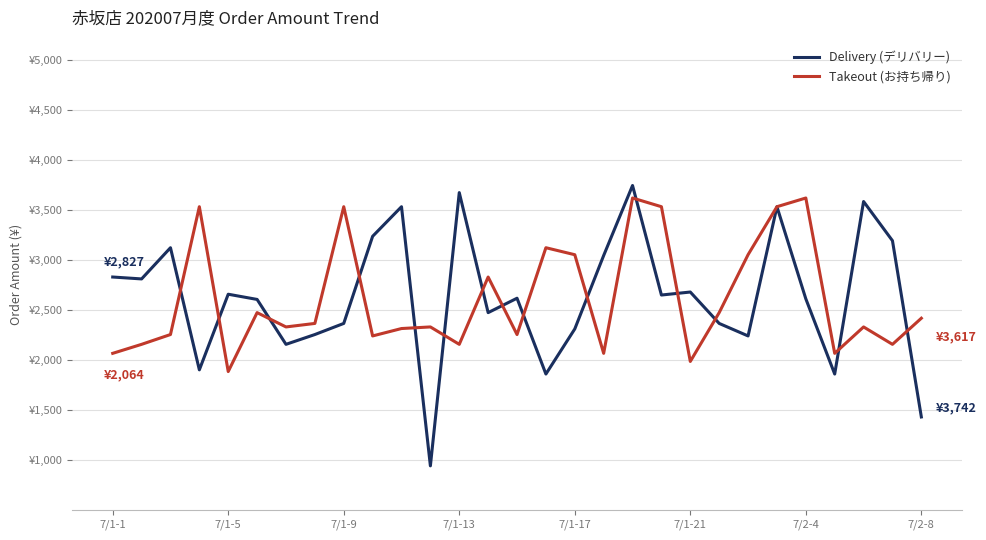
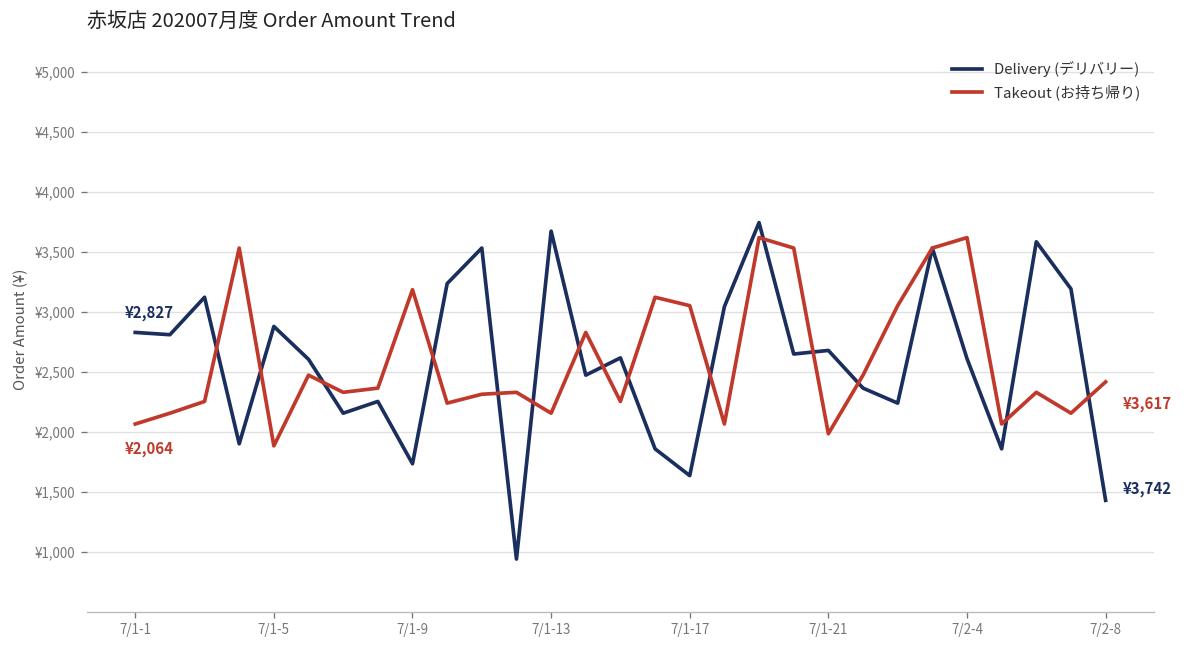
Delivery (デリバリー), 7/1-5: ¥2,660 -> ¥2,880
Delivery (デリバリー), 7/1-9: ¥2,360 -> ¥1,730
Takeout (お持ち帰り), 7/1-9: ¥3,530 -> ¥3,180
Delivery (デリバリー), 7/1-17: ¥2,310 -> ¥1,630
